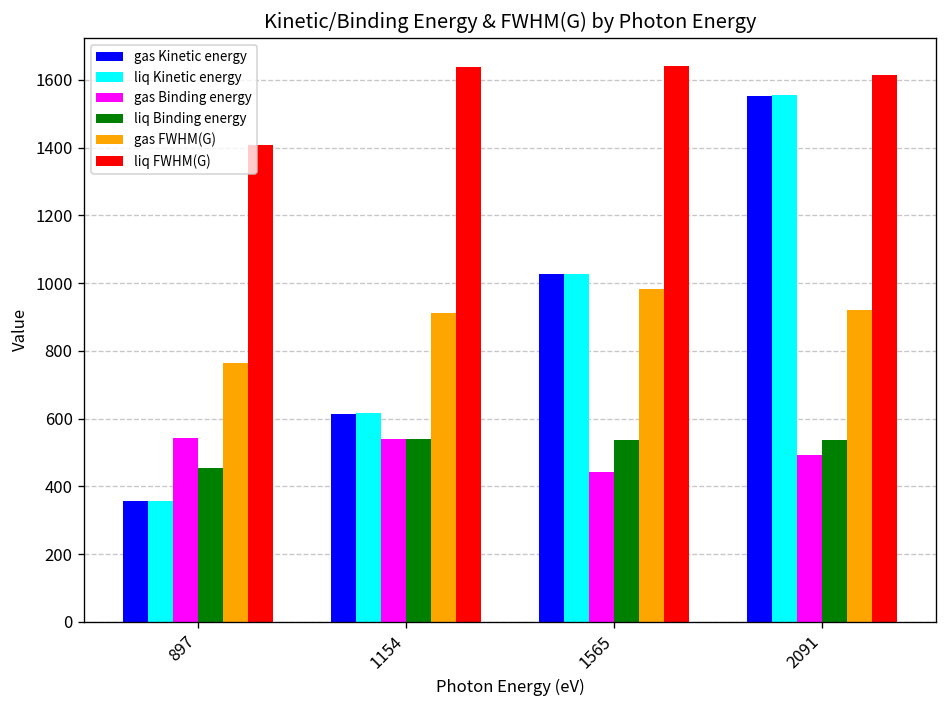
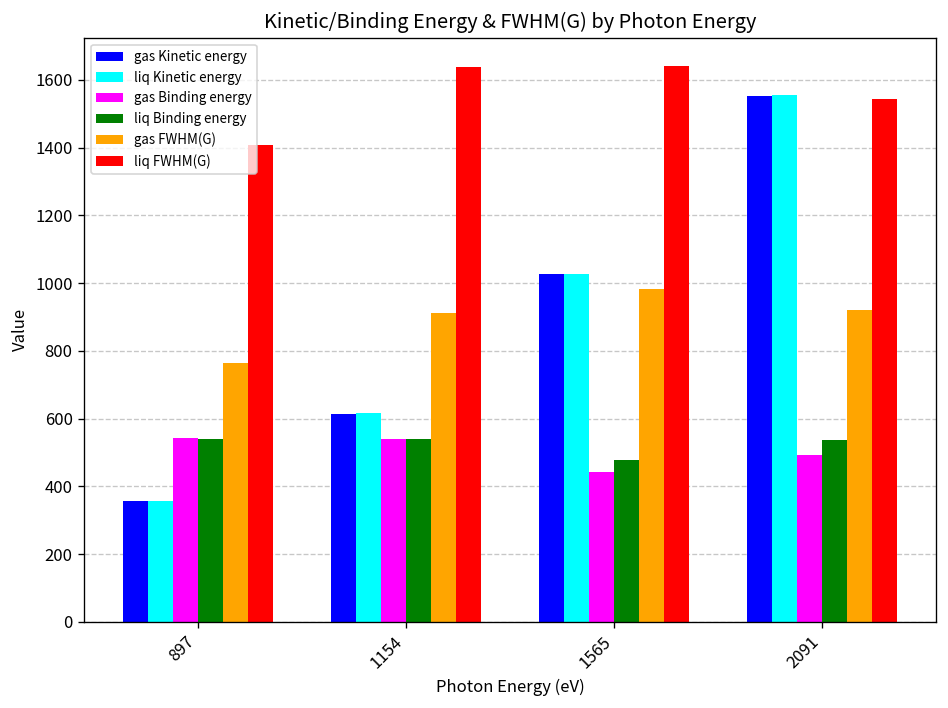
liq Binding energy, 897: 450 -> 540
liq Binding energy, 1565: 540 -> 480
liq FWHM(G), 2091: 1610 -> 1540
